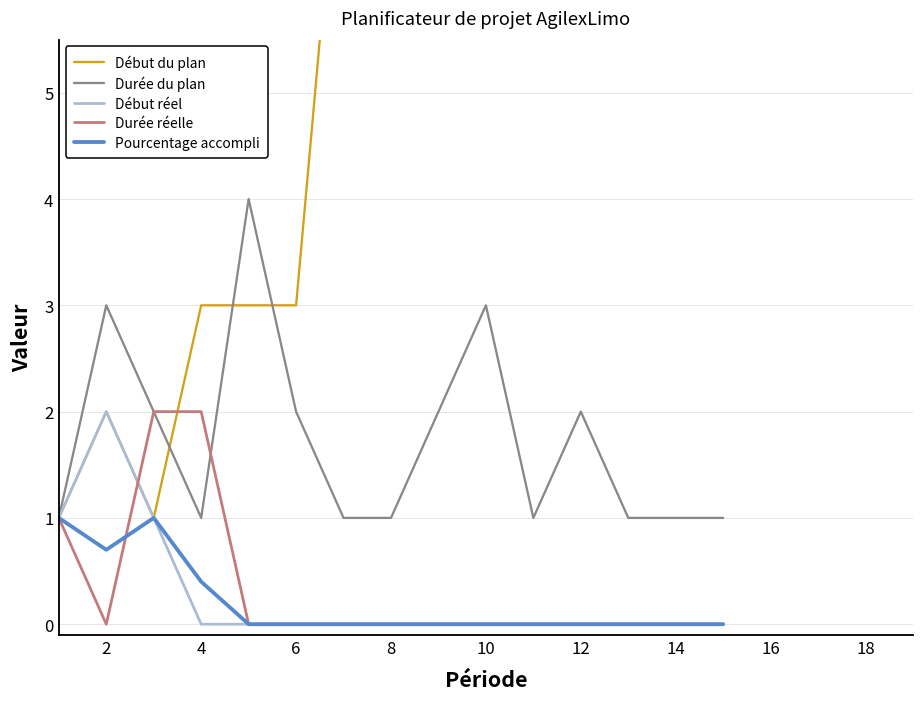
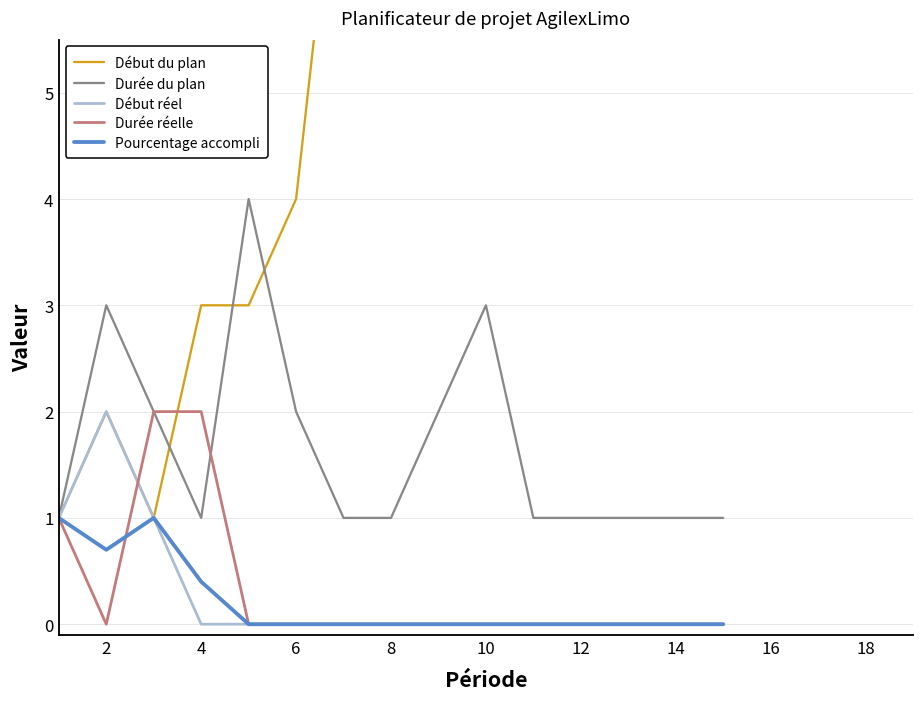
Début du plan, 6: 3 -> 4
Durée du plan, 12: 2 -> 1
